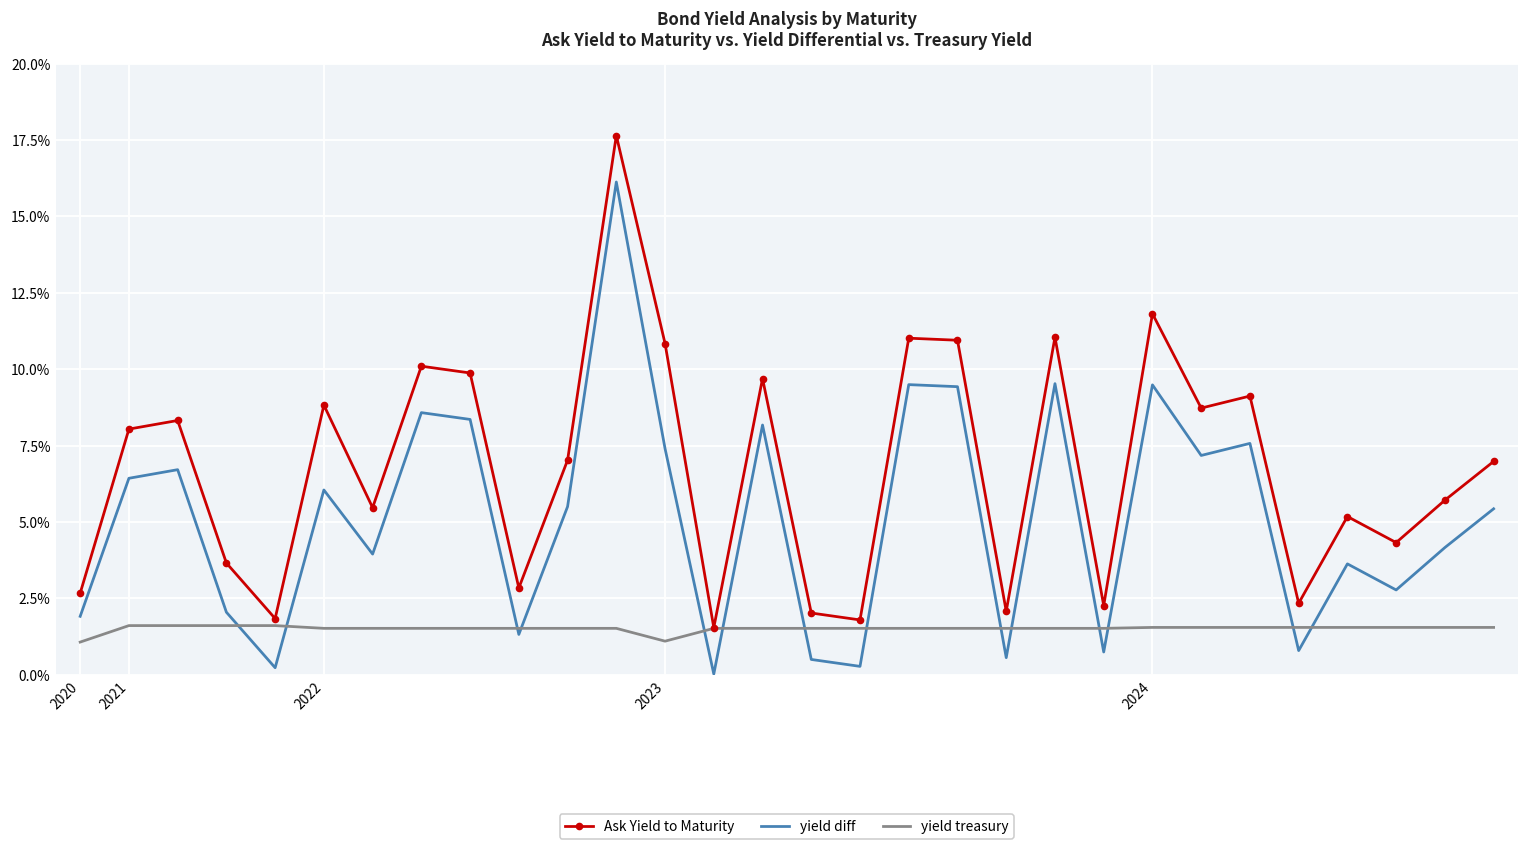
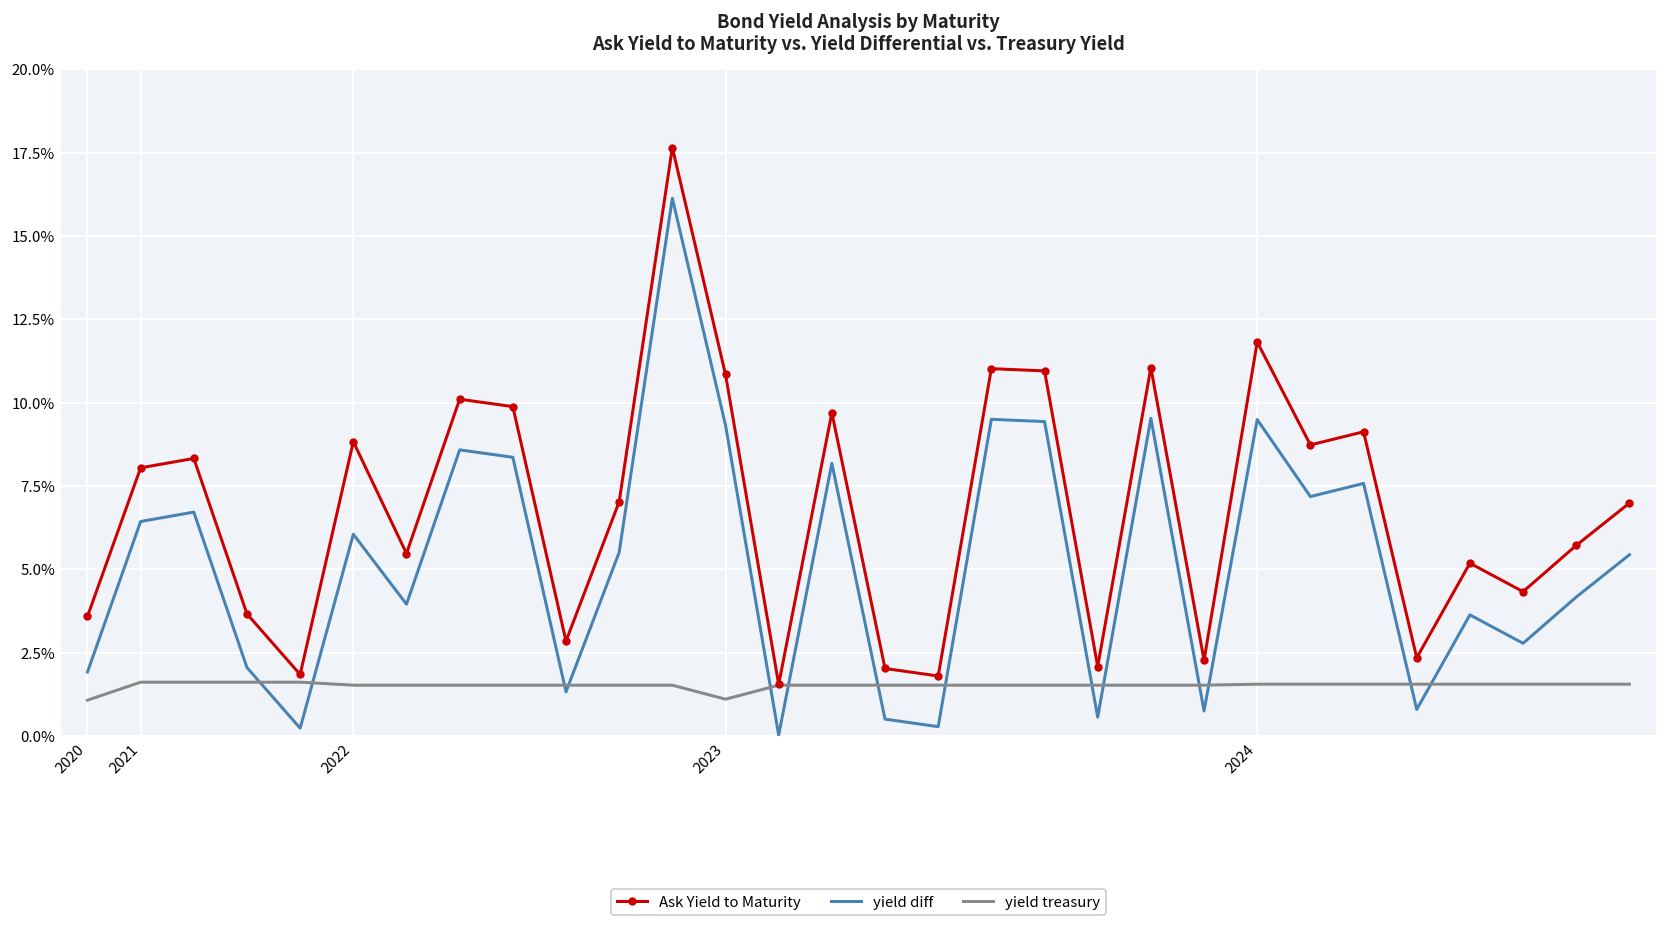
Ask Yield to Maturity, 2020: 2.7% -> 3.6%
yield diff, 2023: 7.4% -> 9.3%
